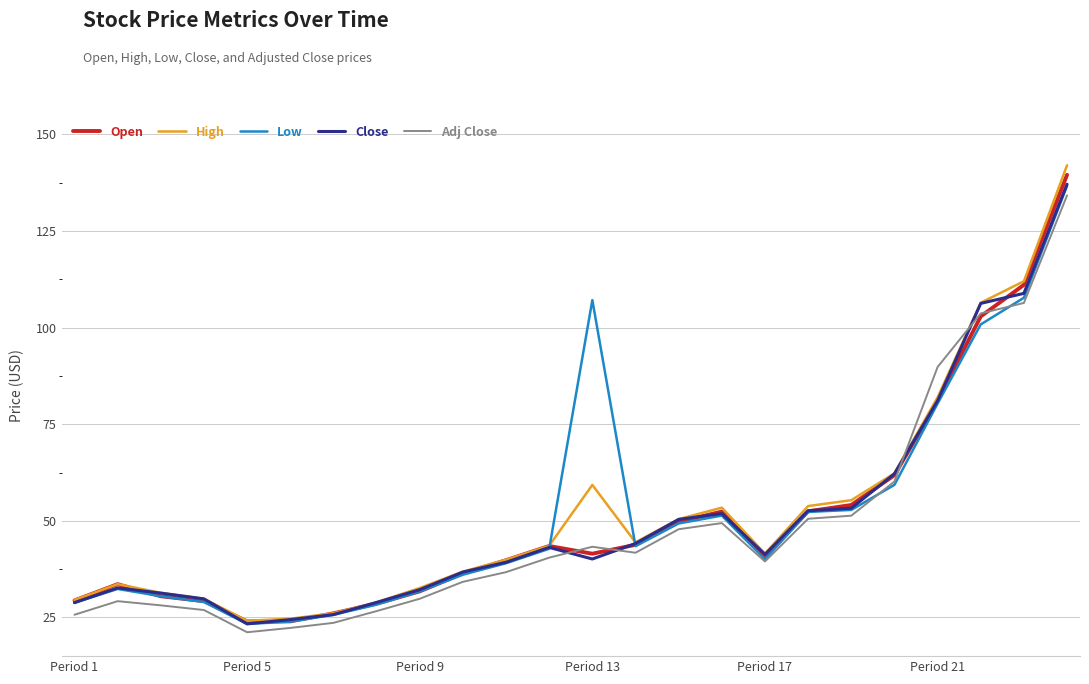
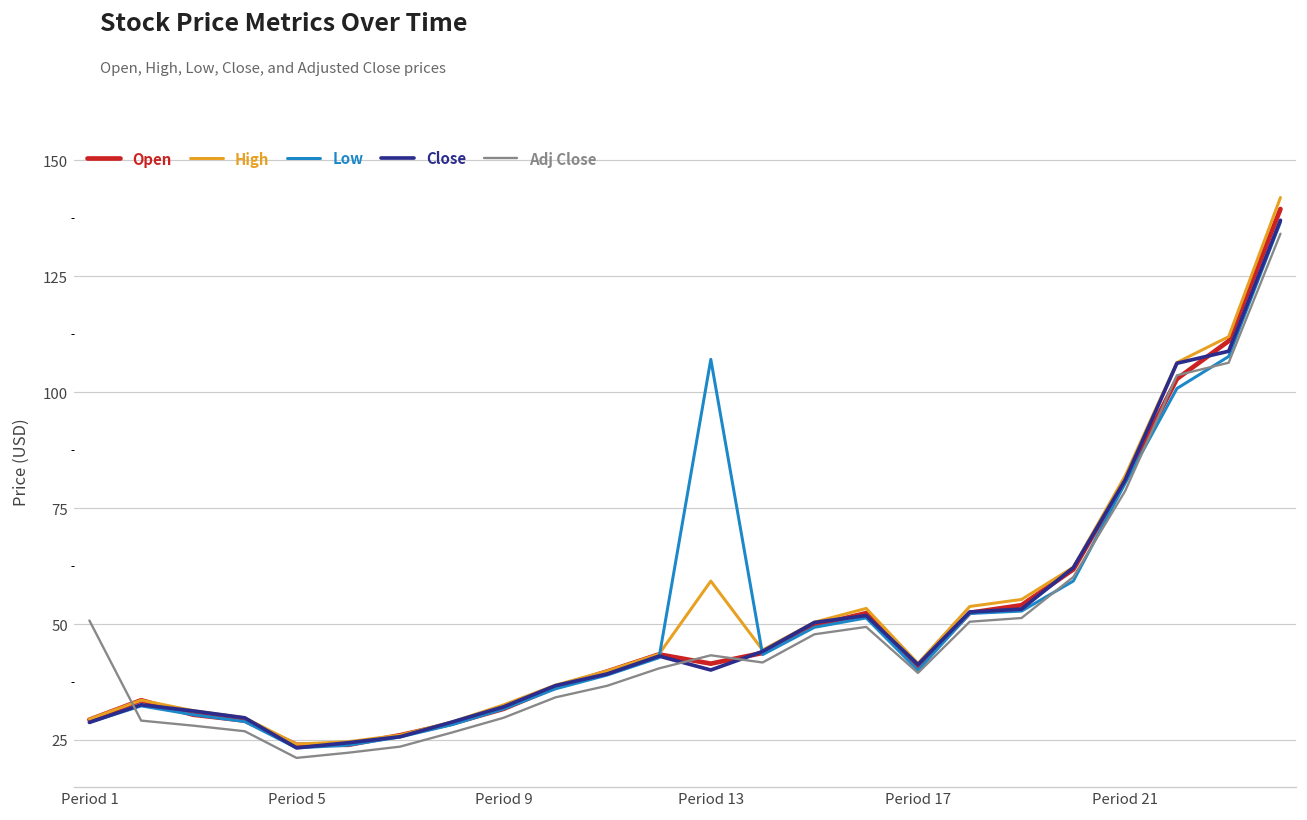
Adj Close, Period 1: 26 -> 51
Adj Close, Period 21: 90 -> 79
